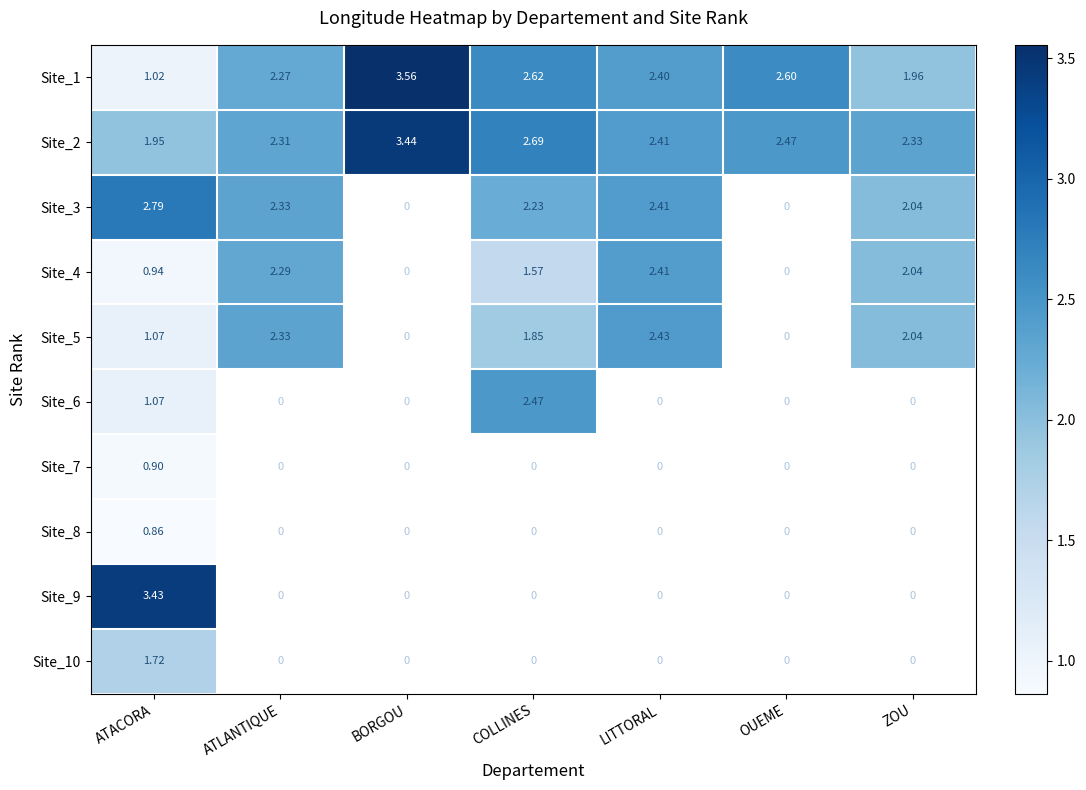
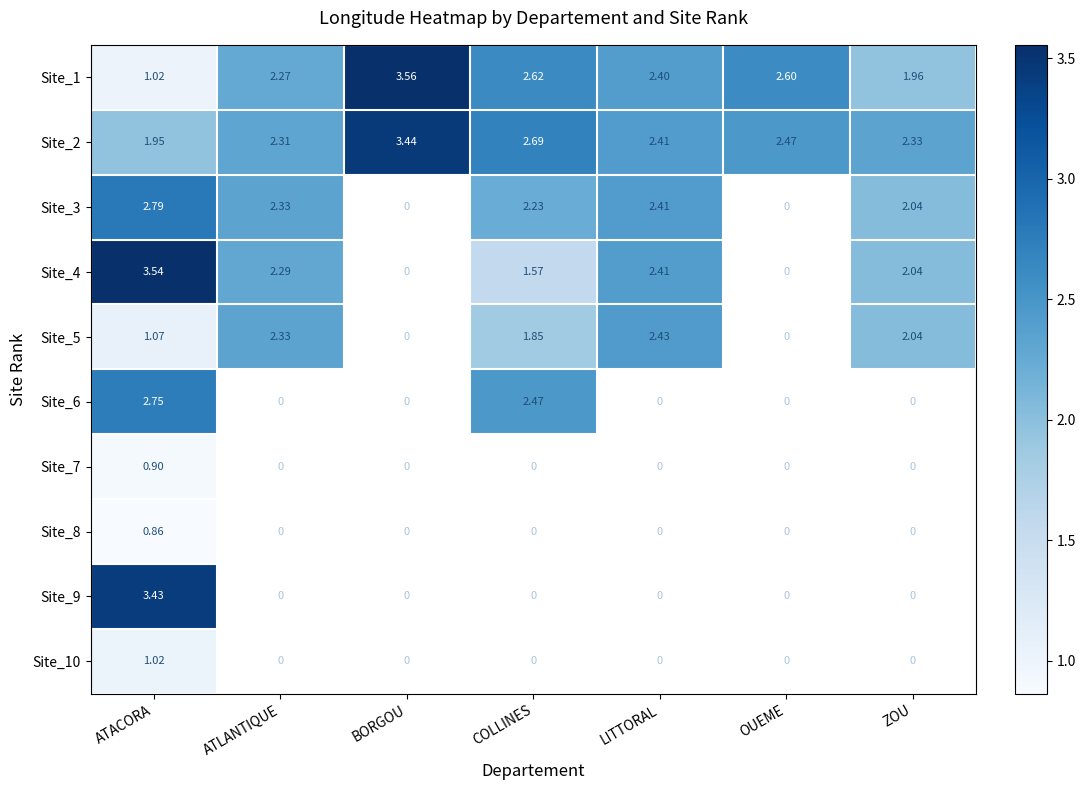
Site_4, ATACORA: 0.94 -> 3.54
Site_6, ATACORA: 1.07 -> 2.75
Site_10, ATACORA: 1.72 -> 1.02
